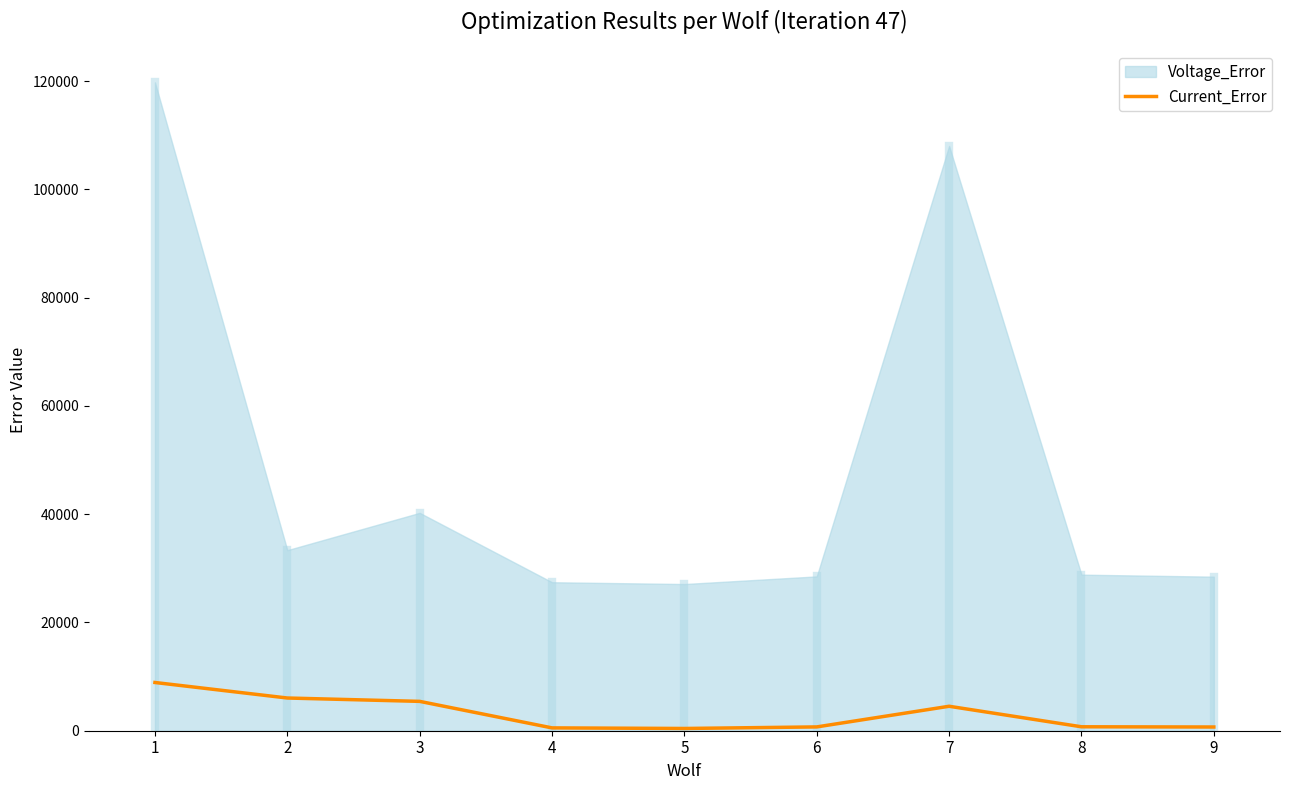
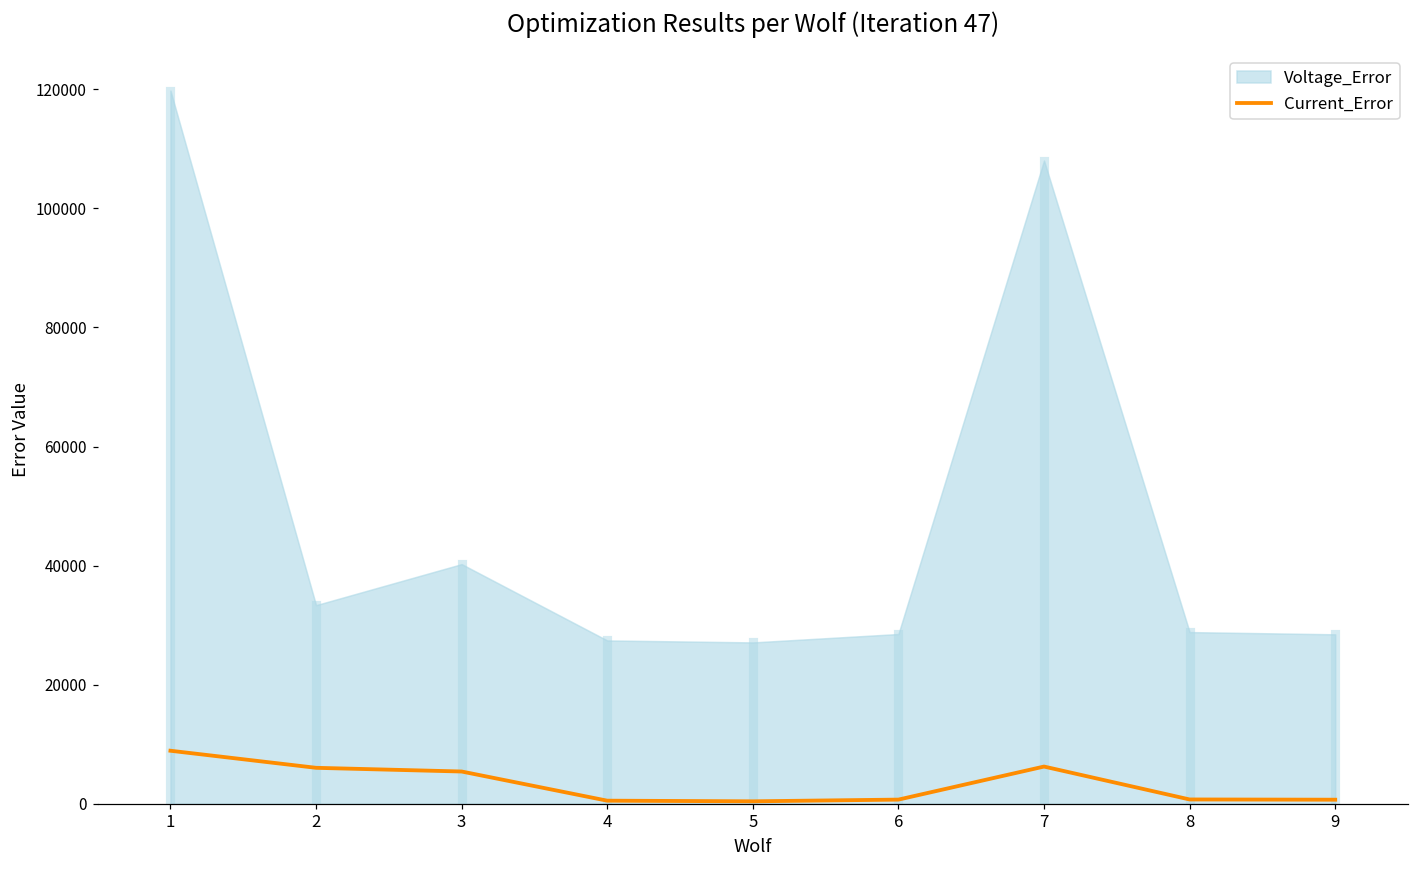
Current_Error, 7: 5000 -> 6000
